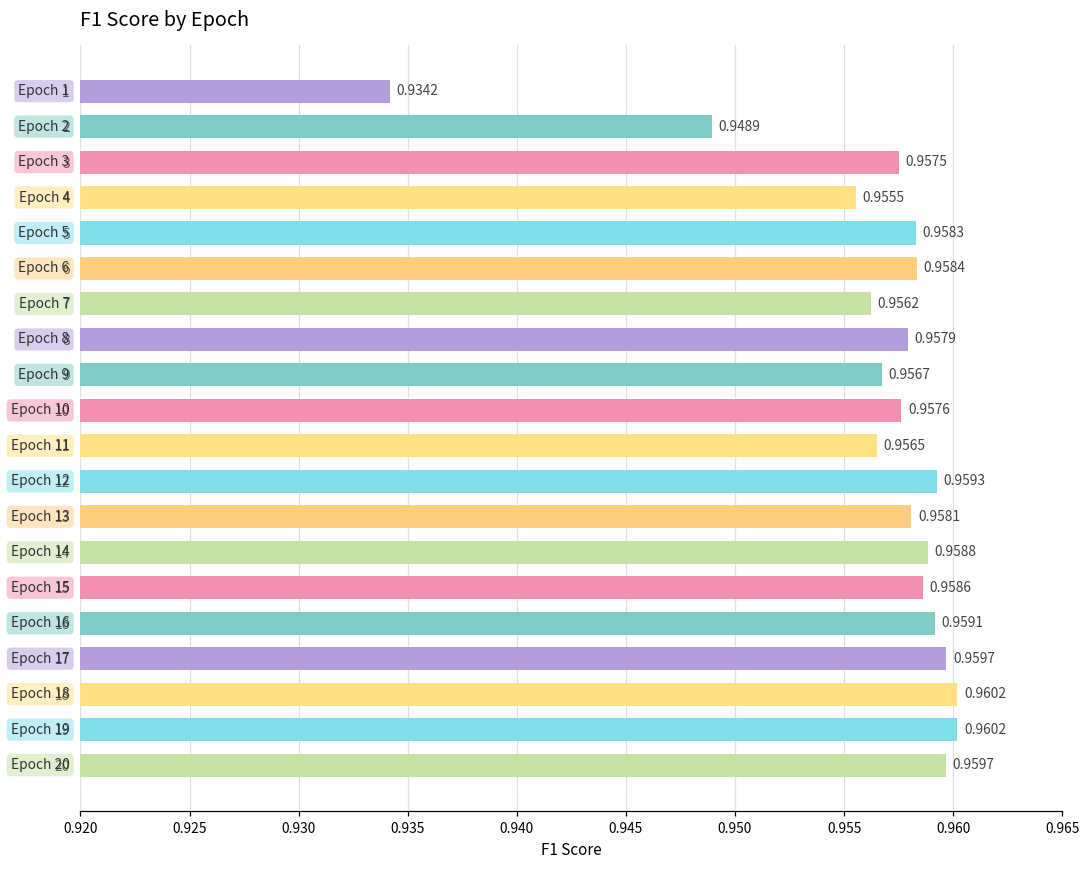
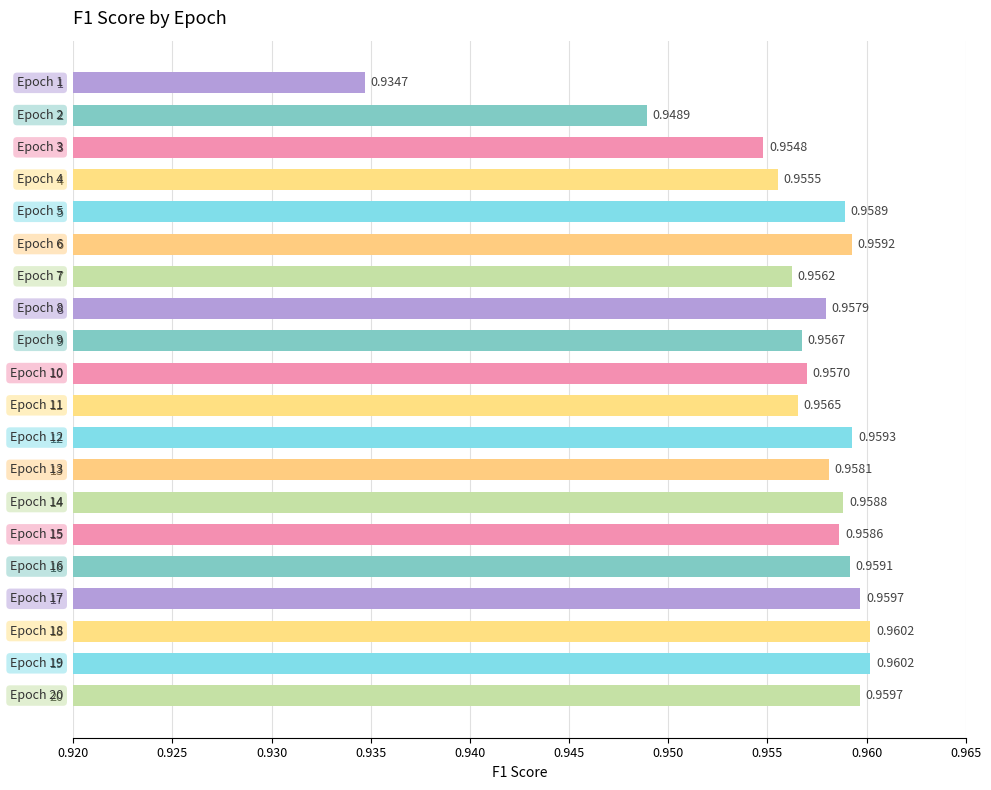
1: 0.9342 -> 0.9347
3: 0.9575 -> 0.9548
5: 0.9583 -> 0.9589
6: 0.9584 -> 0.9592
10: 0.9576 -> 0.9570
